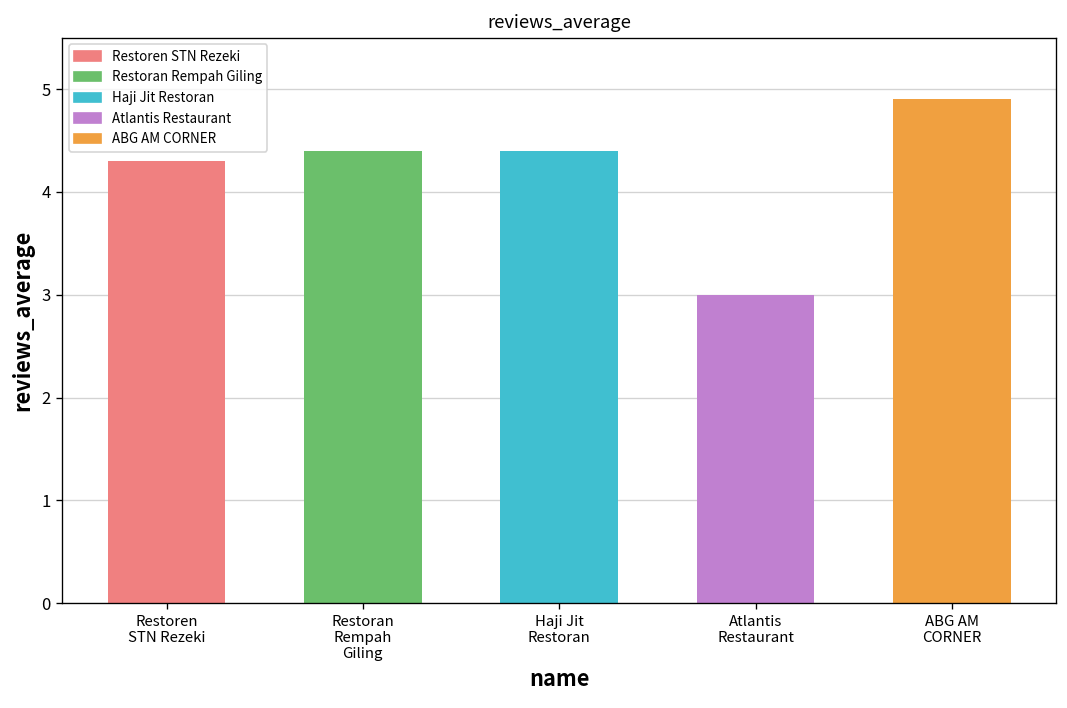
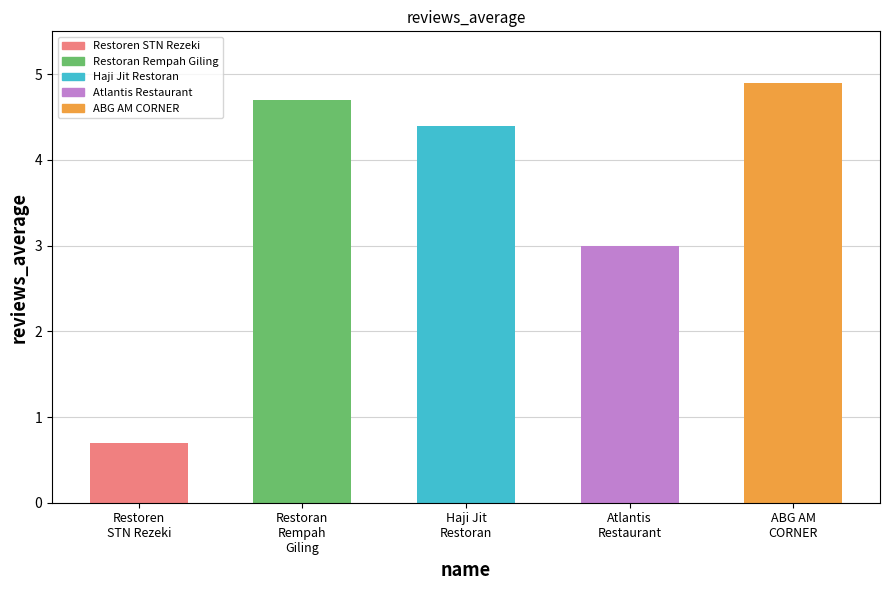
Restoren STN Rezeki: 4.3 -> 0.7
Restoran Rempah Giling: 4.4 -> 4.7
